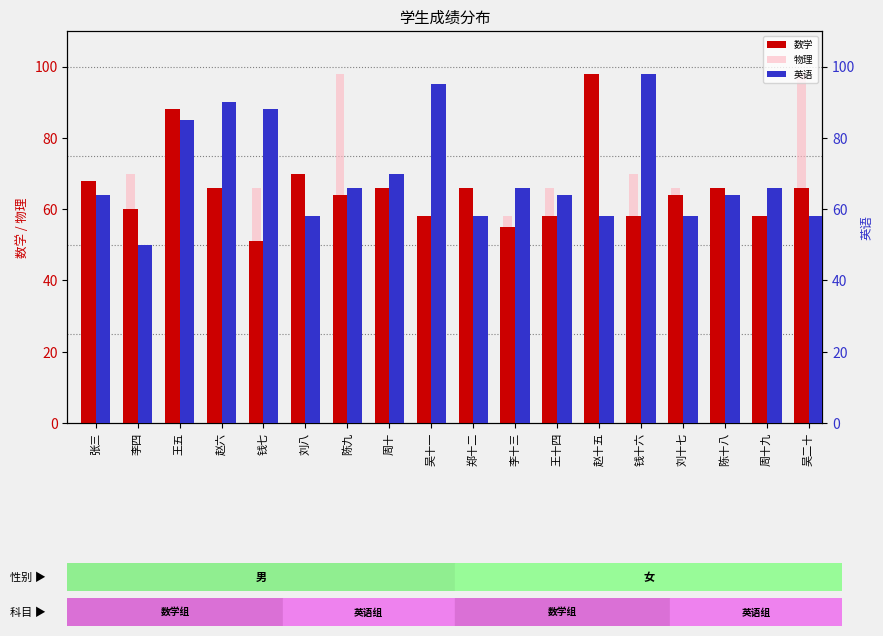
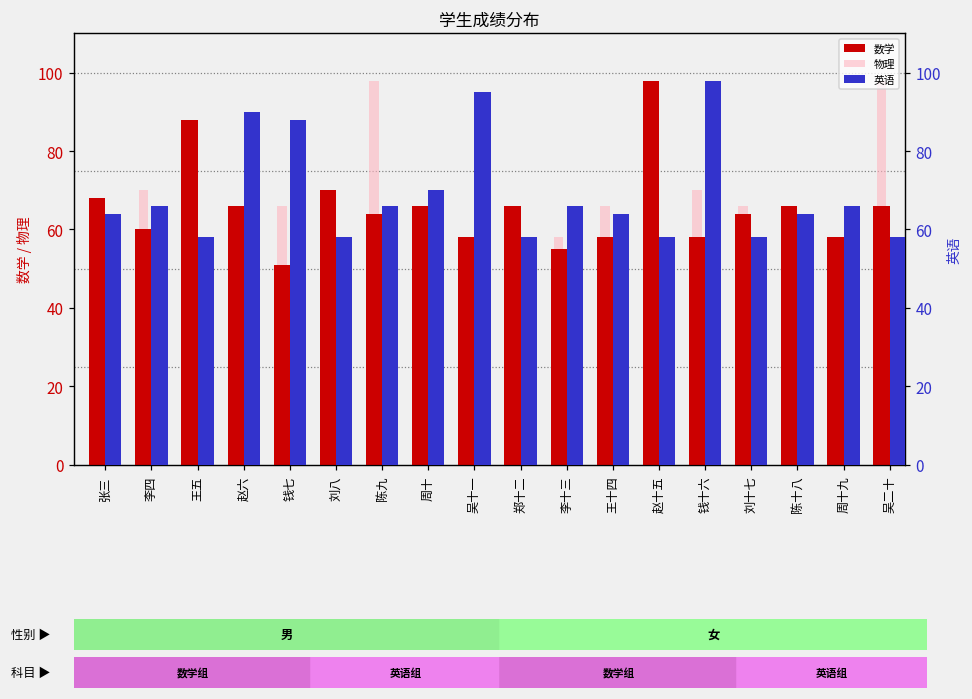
英语, 李四: 50 -> 66
英语, 王五: 85 -> 58
